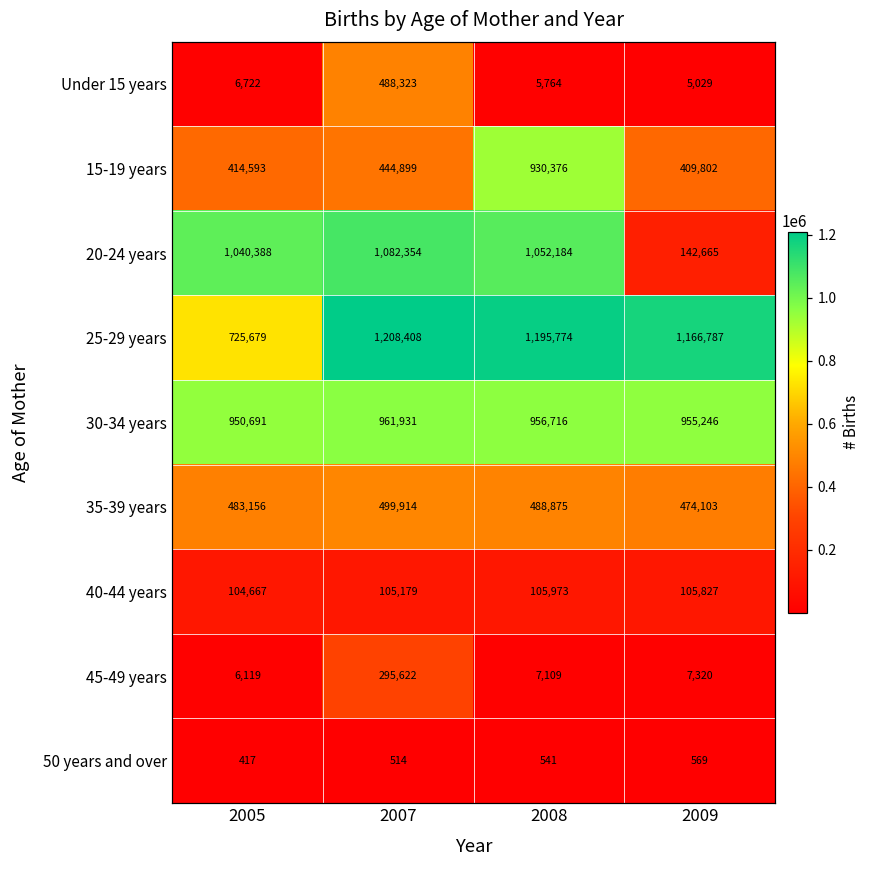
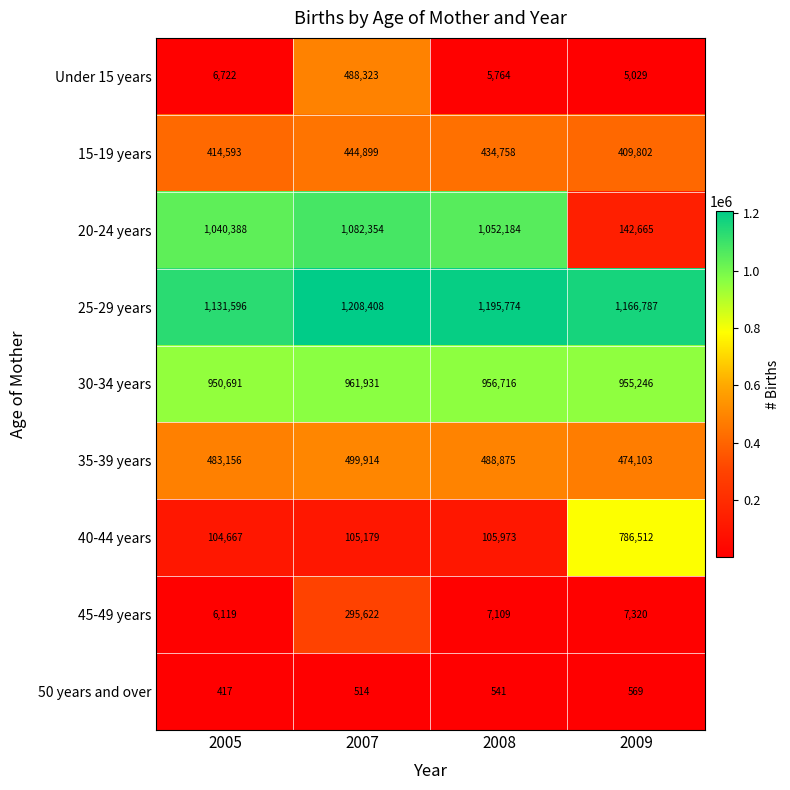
15-19 years, 2008: 930,376 -> 434,758
25-29 years, 2005: 725,679 -> 1,131,596
40-44 years, 2009: 105,827 -> 786,512
